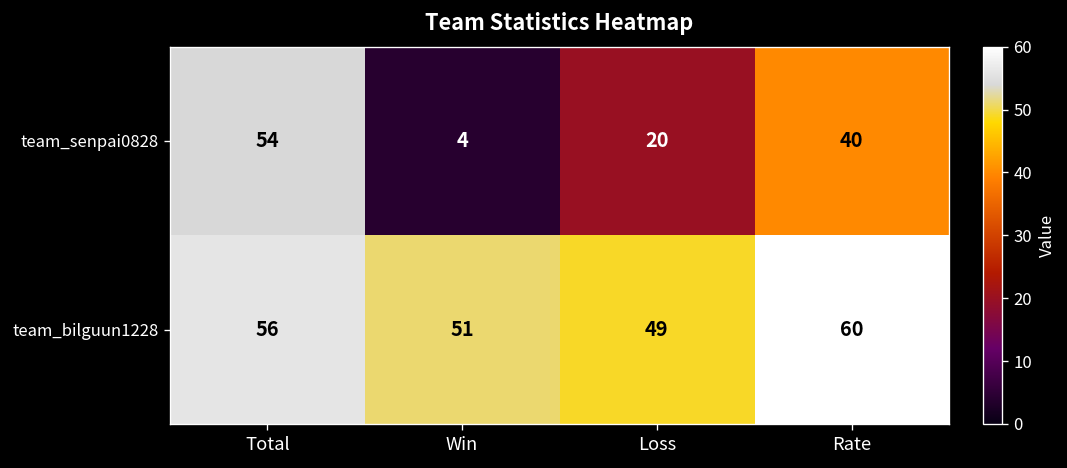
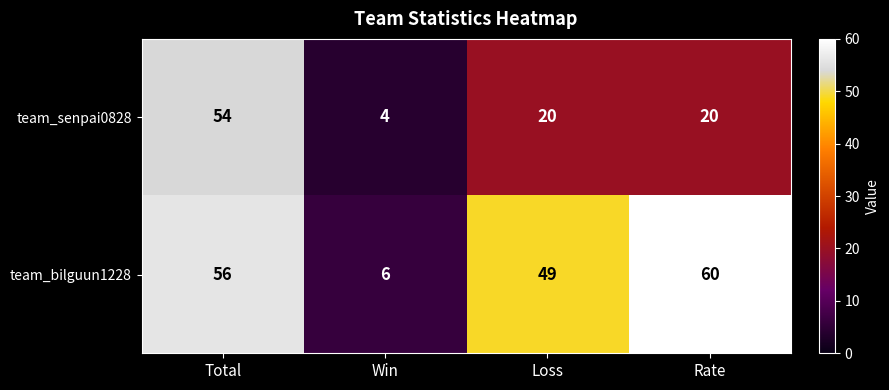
team_senpai0828, Rate: 40 -> 20
team_bilguun1228, Win: 51 -> 6
